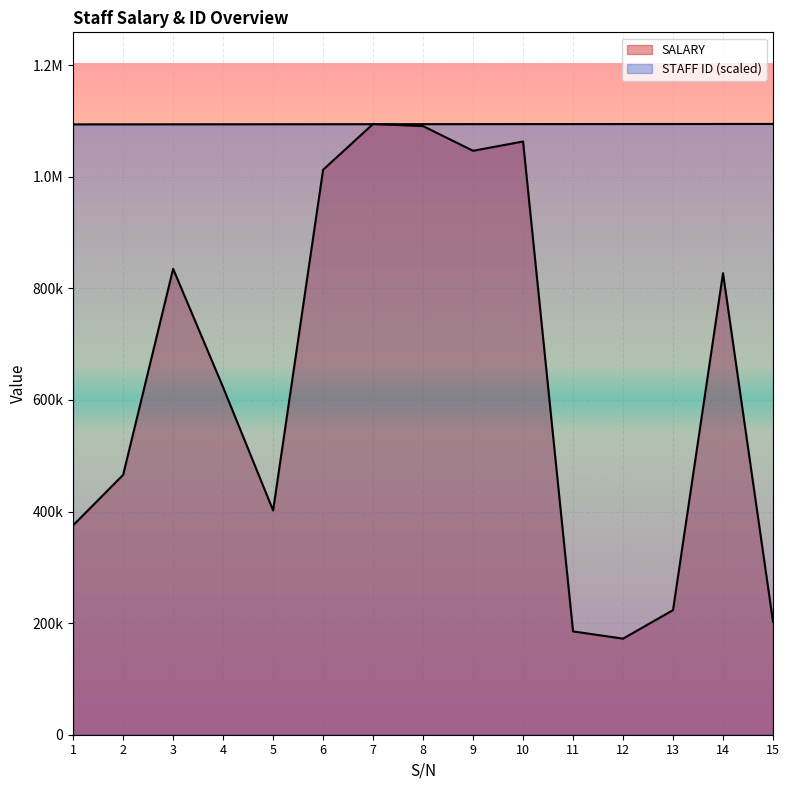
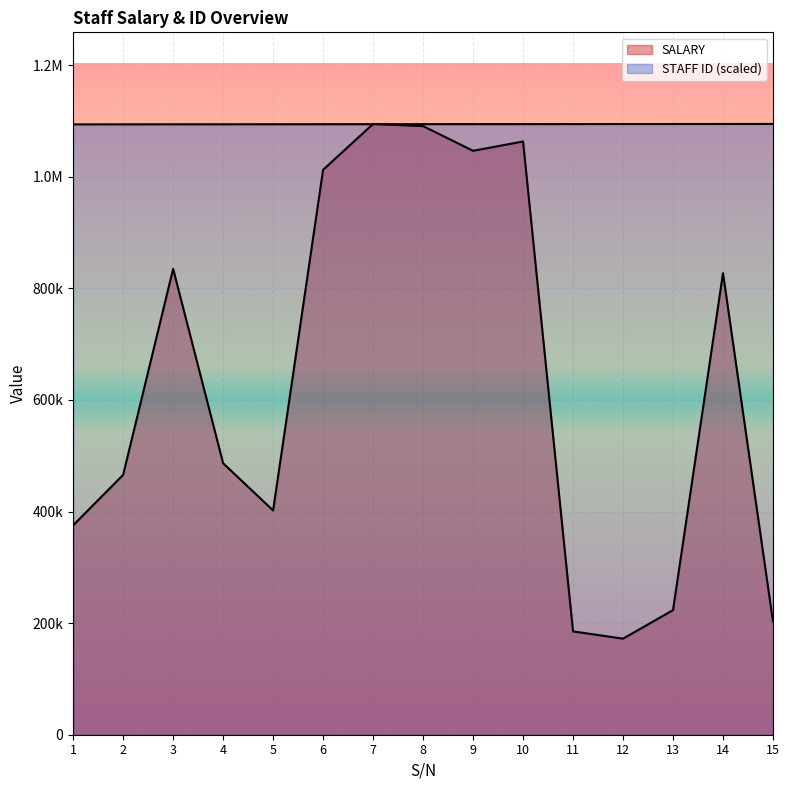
SALARY, 4: 620000 -> 490000
